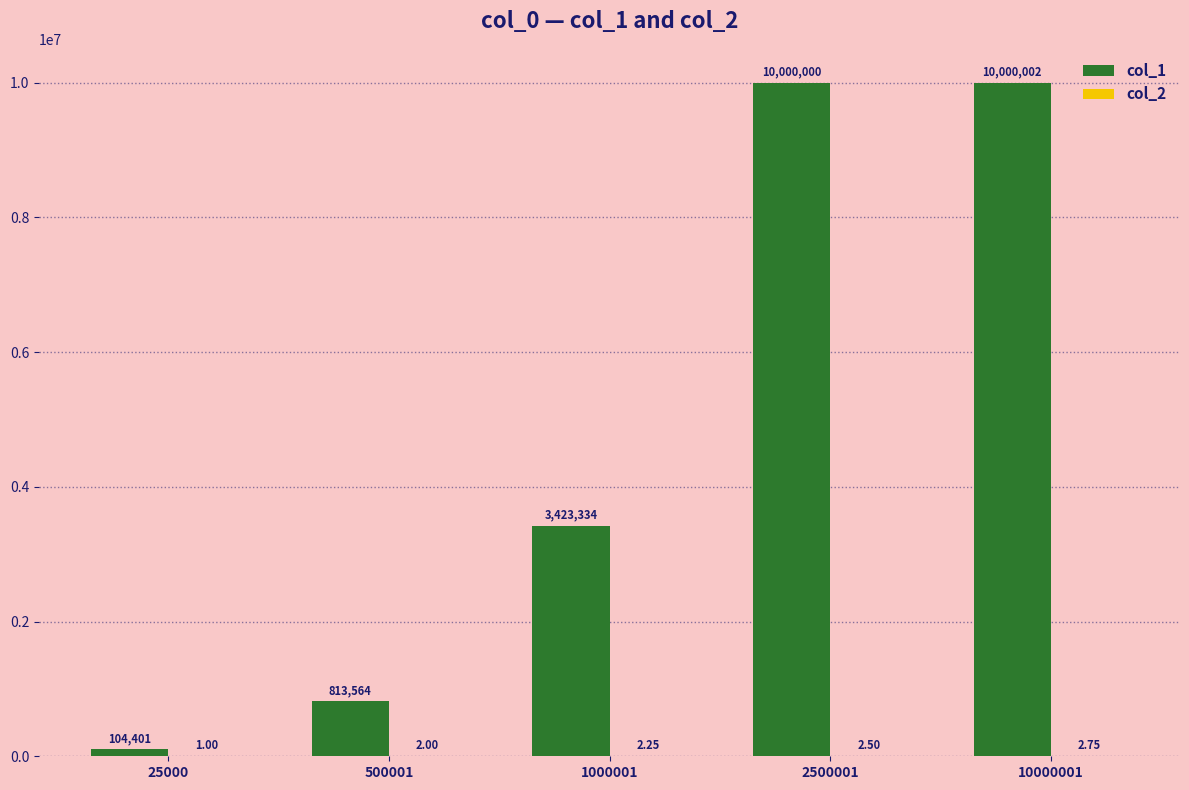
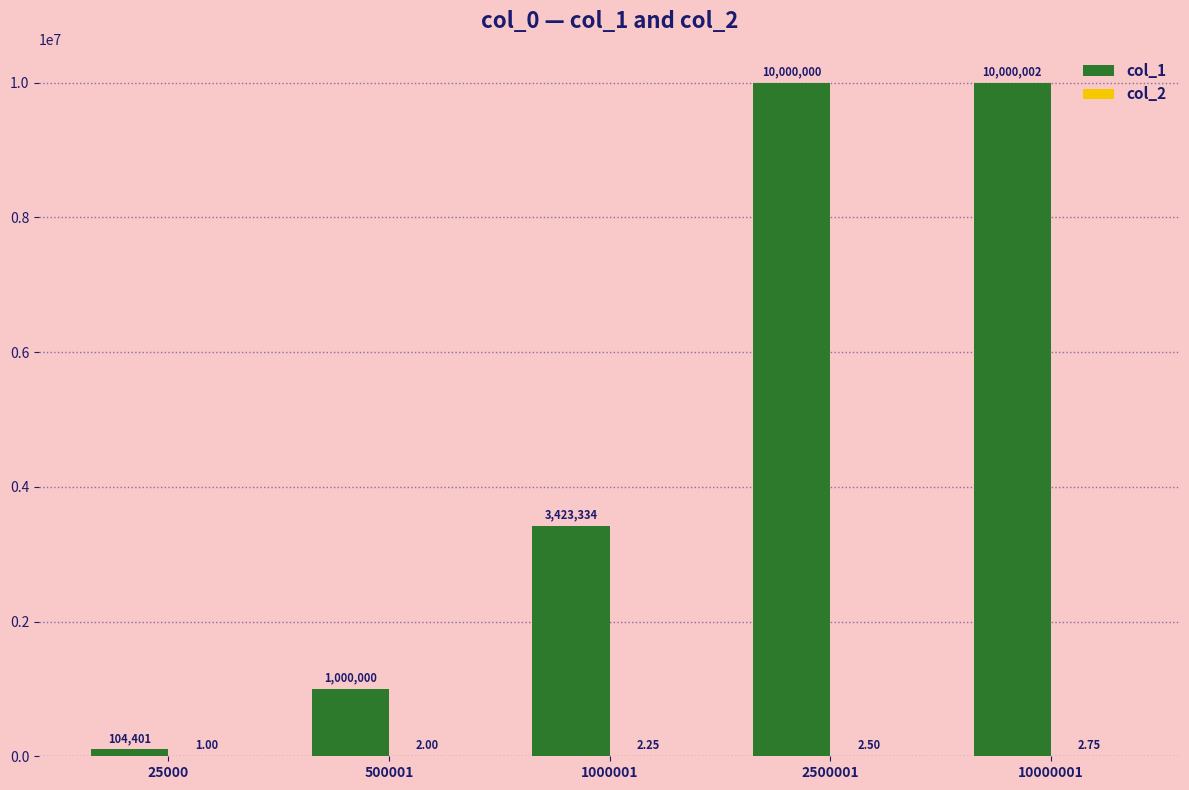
col_1, 500001: 813,564 -> 1,000,000
